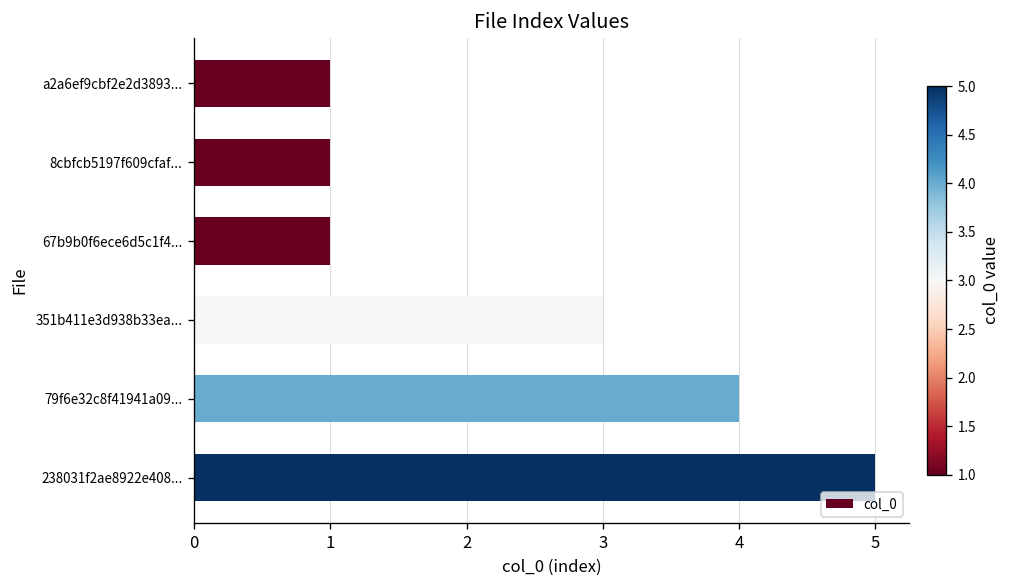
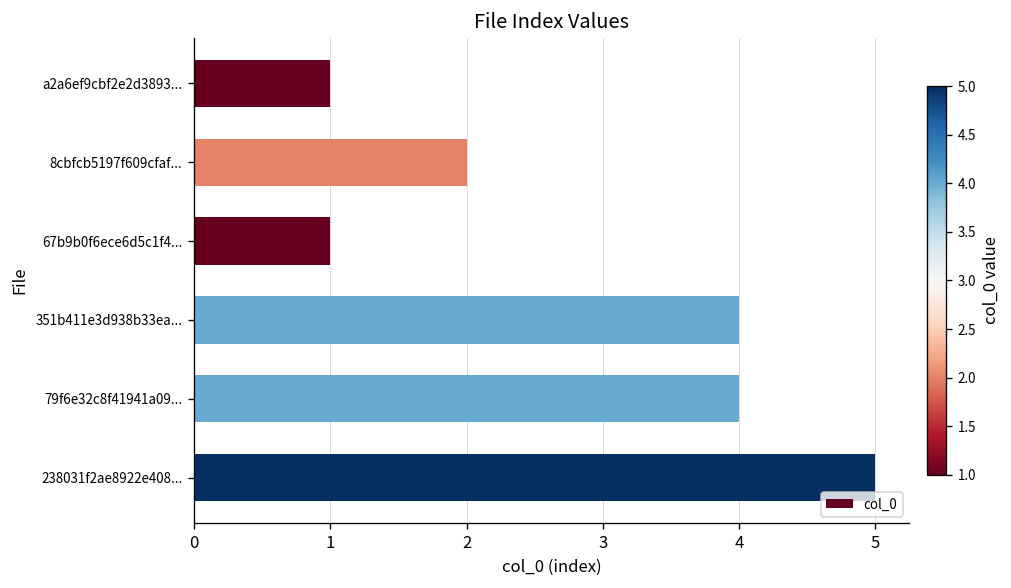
8cbfcb5197f609cfaf...: 1 -> 2
351b411e3d938b33ea...: 3 -> 4
